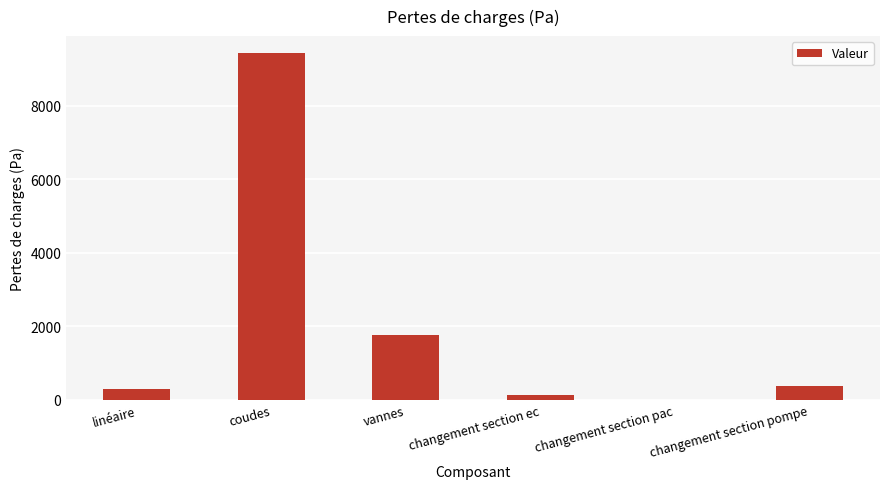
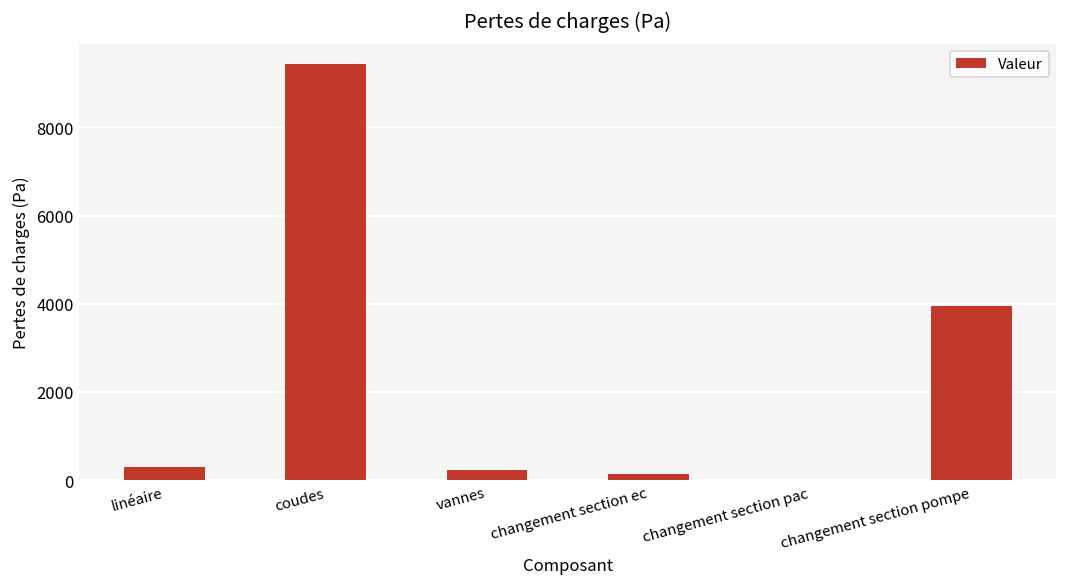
vannes: 1800 -> 200
changement section pompe: 400 -> 4000
